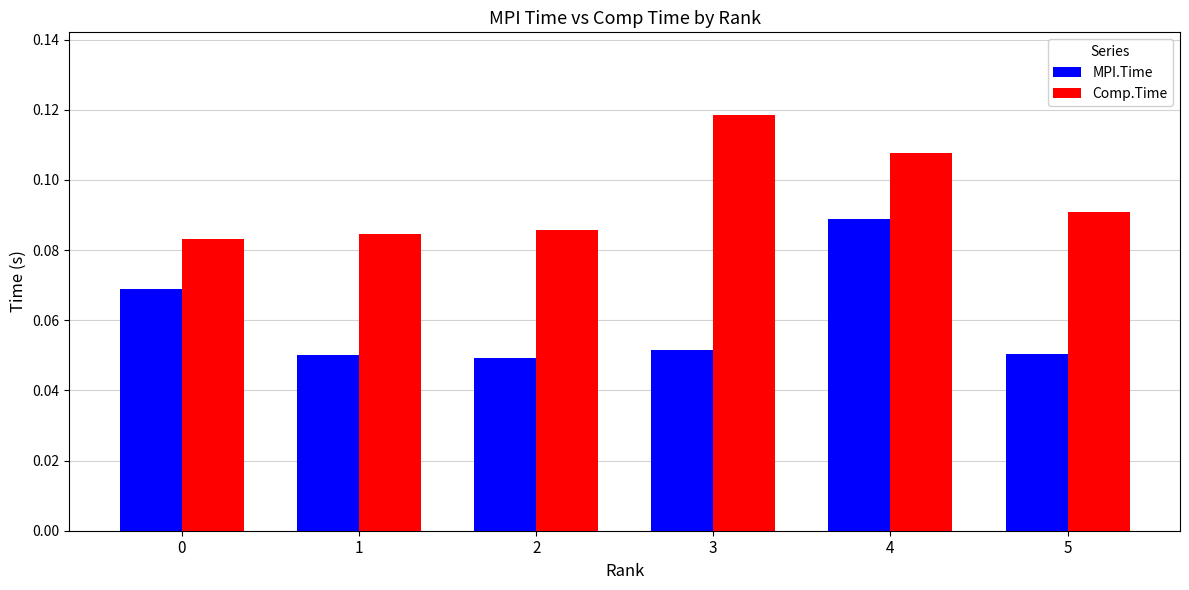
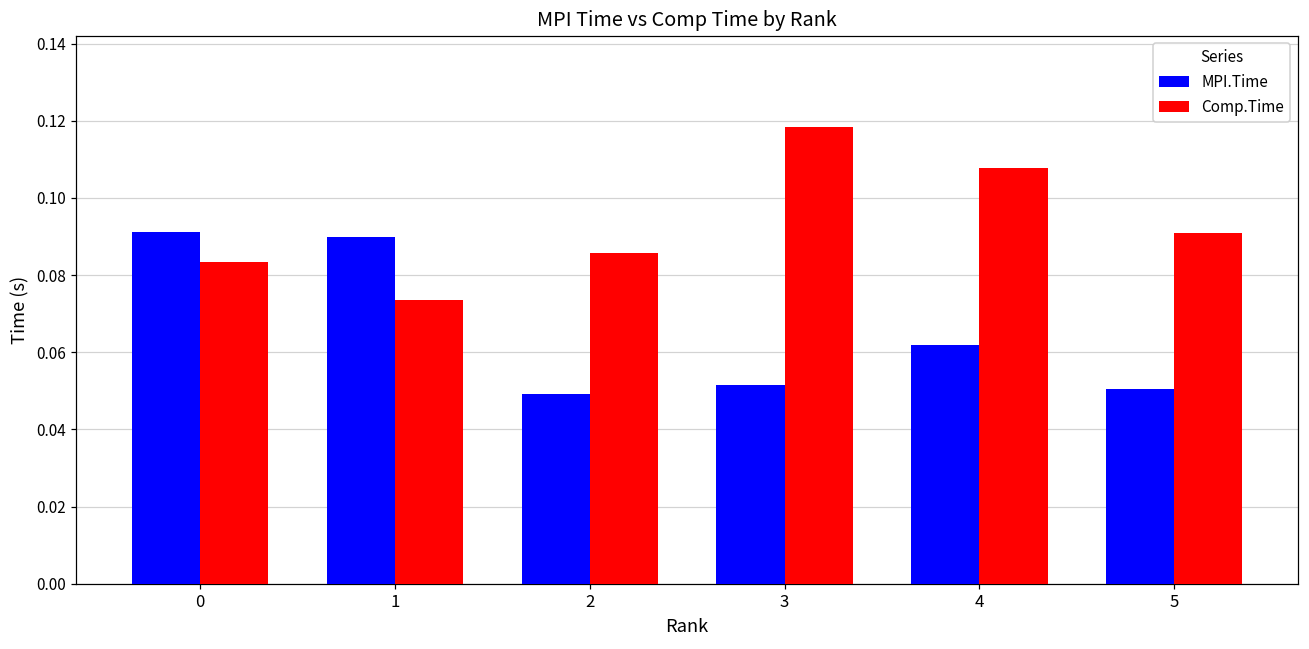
MPI.Time, 0: 0.069 -> 0.091
MPI.Time, 1: 0.05 -> 0.09
Comp.Time, 1: 0.085 -> 0.074
MPI.Time, 4: 0.089 -> 0.062
